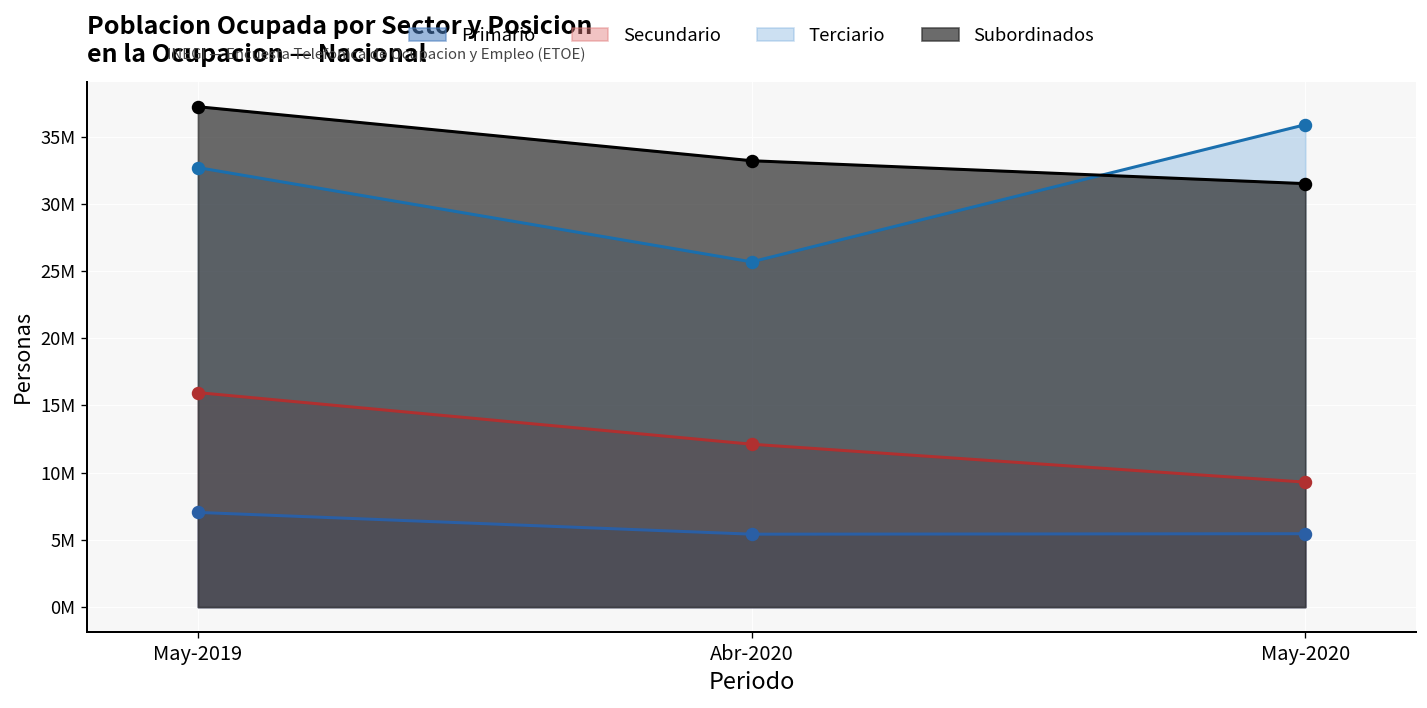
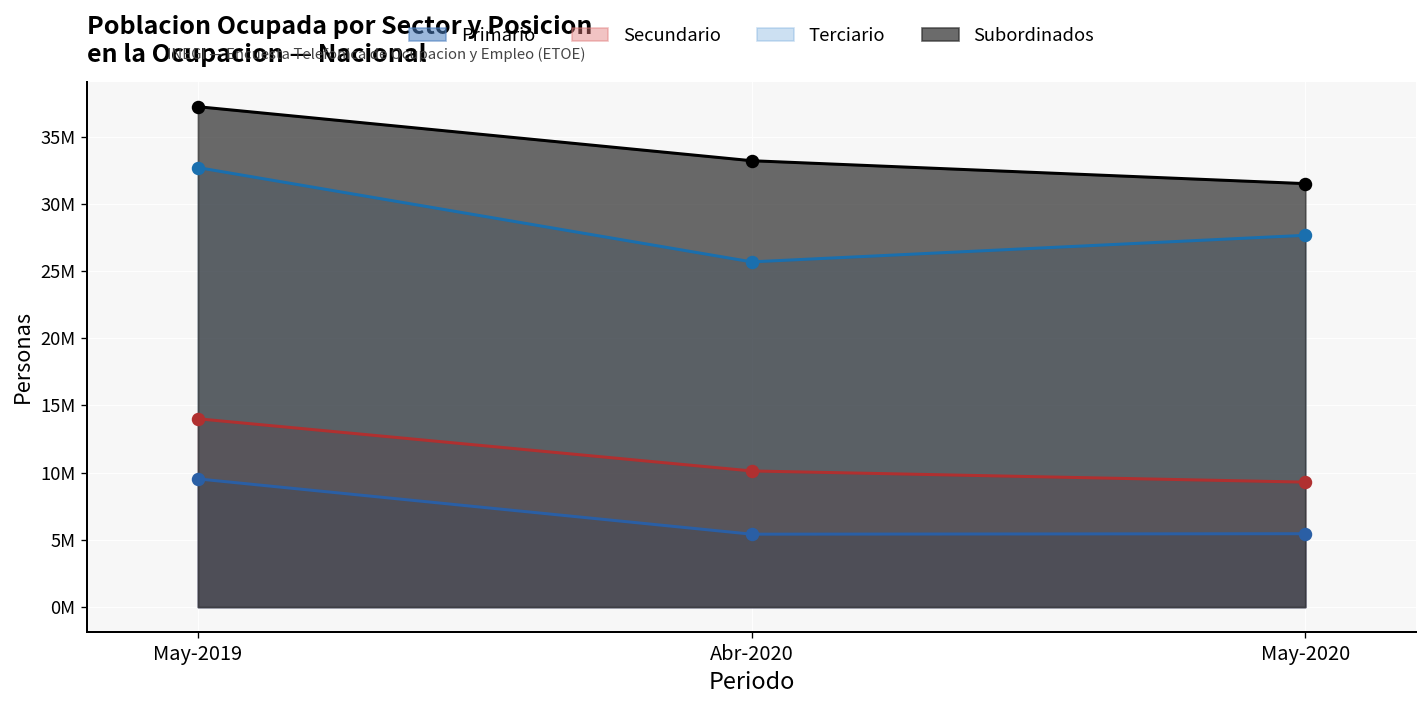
Primario, May-2019: 7000000 -> 9500000
Secundario, May-2019: 16000000 -> 14000000
Secundario, Abr-2020: 12100000 -> 10100000
Terciario, May-2020: 35900000 -> 27700000
